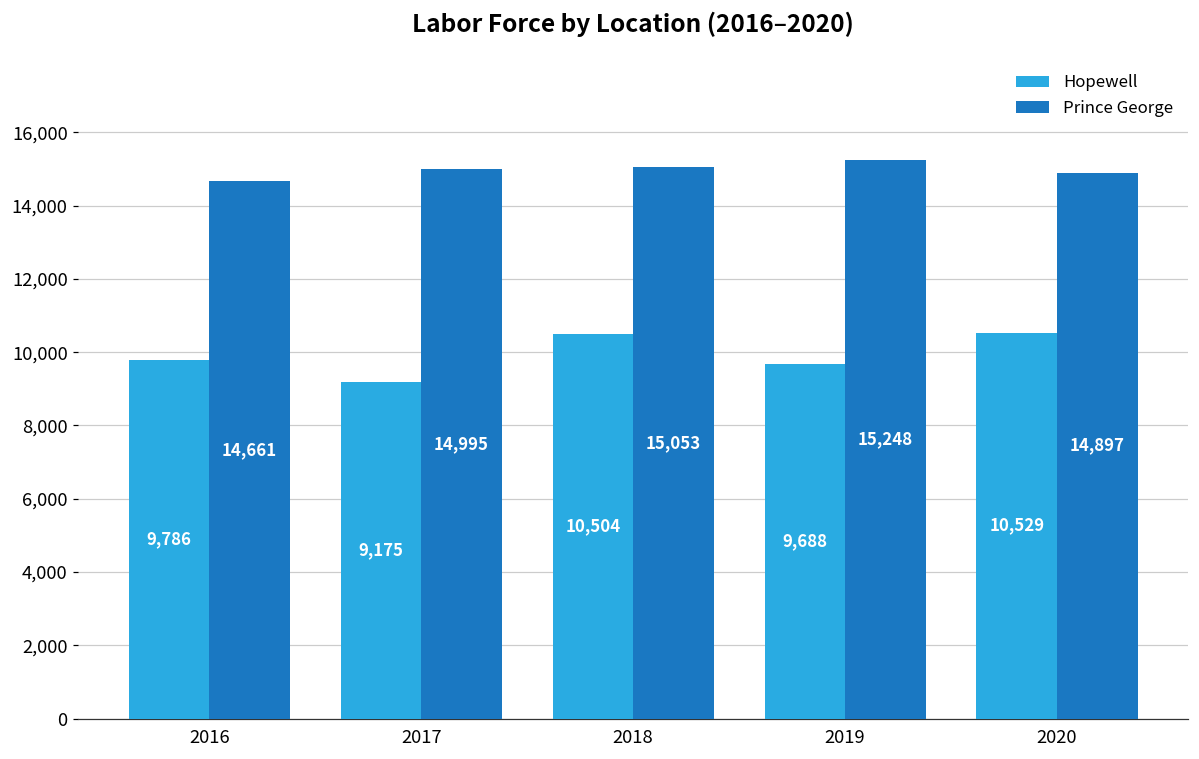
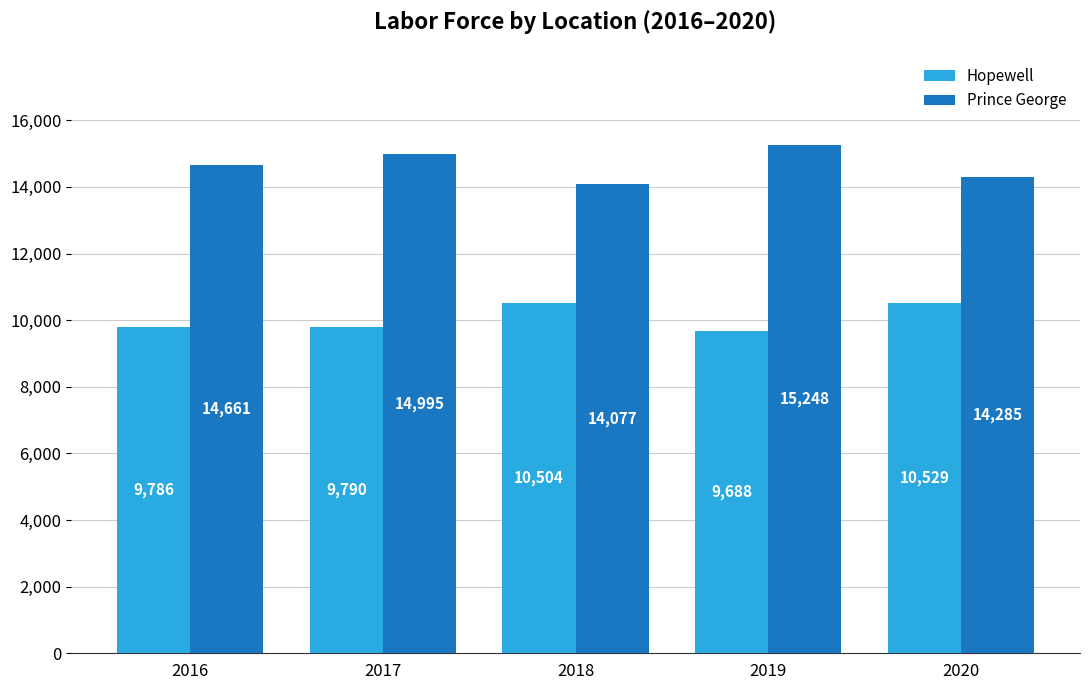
Hopewell, 2017: 9,175 -> 9,790
Prince George, 2018: 15,053 -> 14,077
Prince George, 2020: 14,897 -> 14,285
